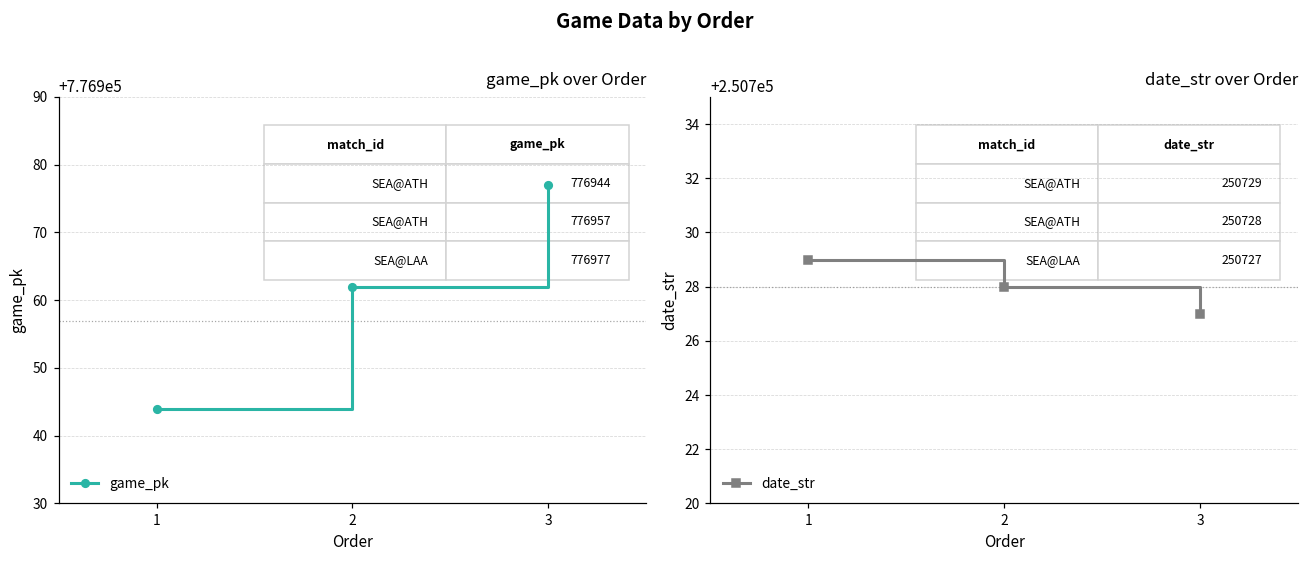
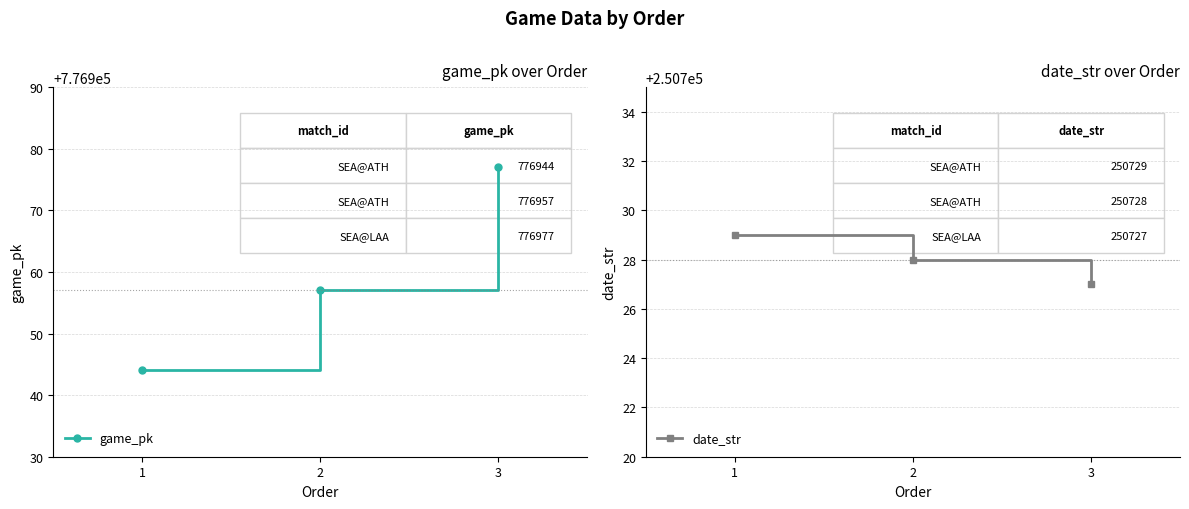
game_pk over Order, 2: 776962 -> 776957
